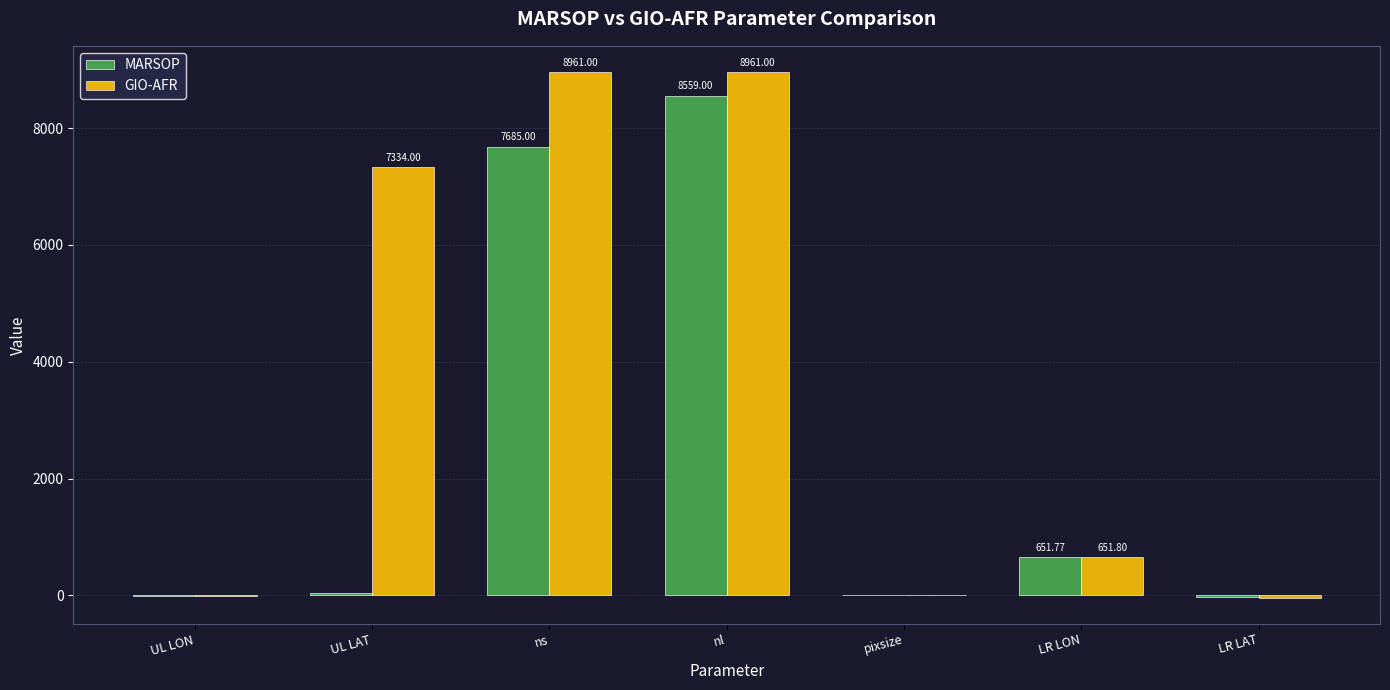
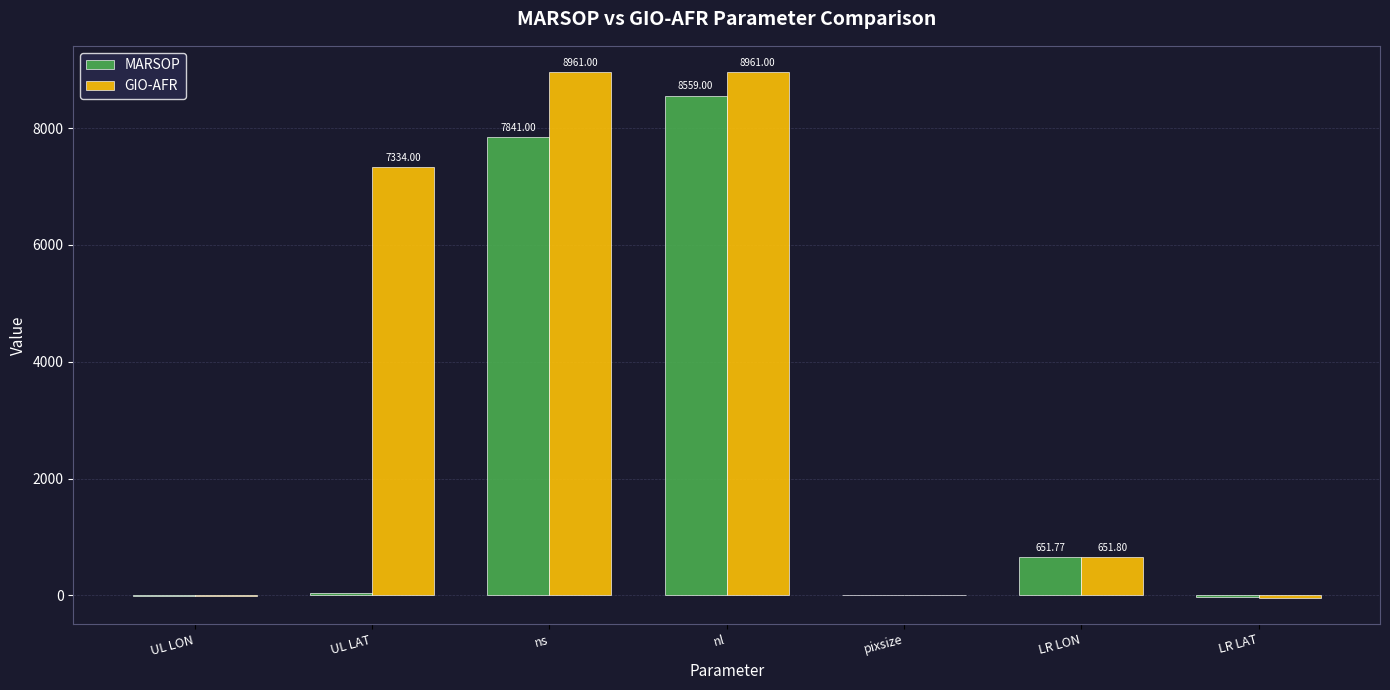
MARSOP, ns: 7685.00 -> 7841.00
